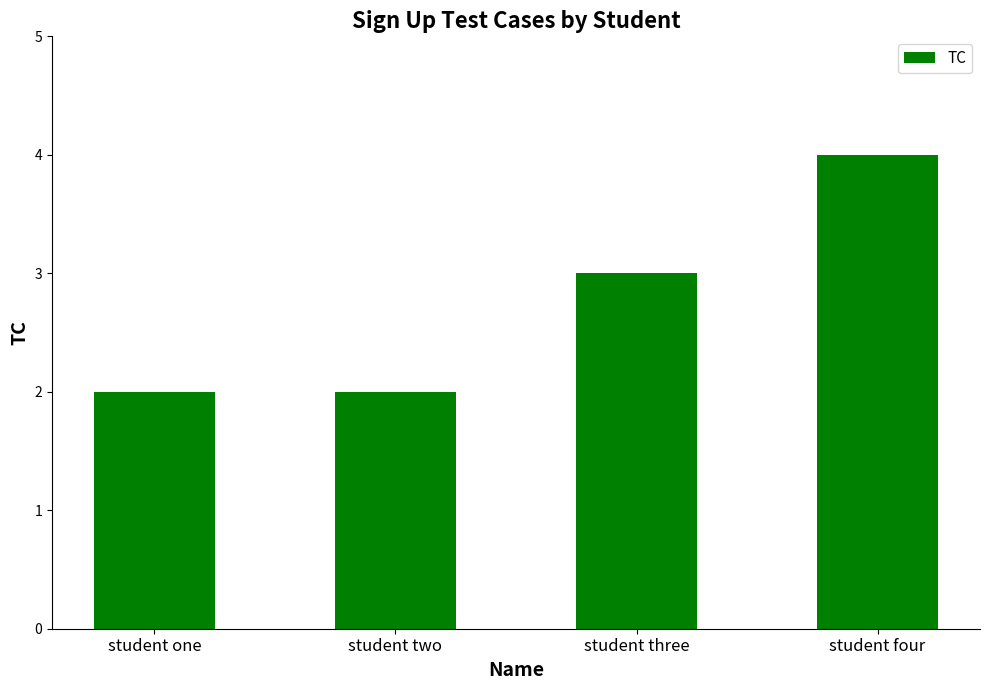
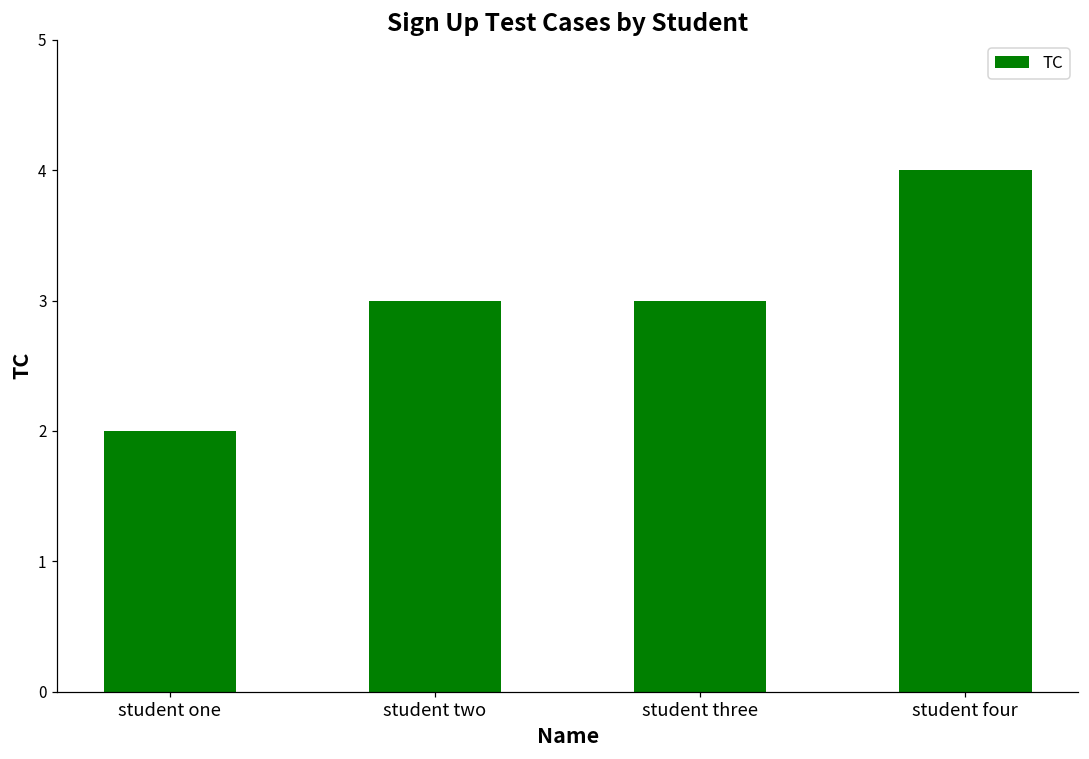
student two: 2 -> 3
